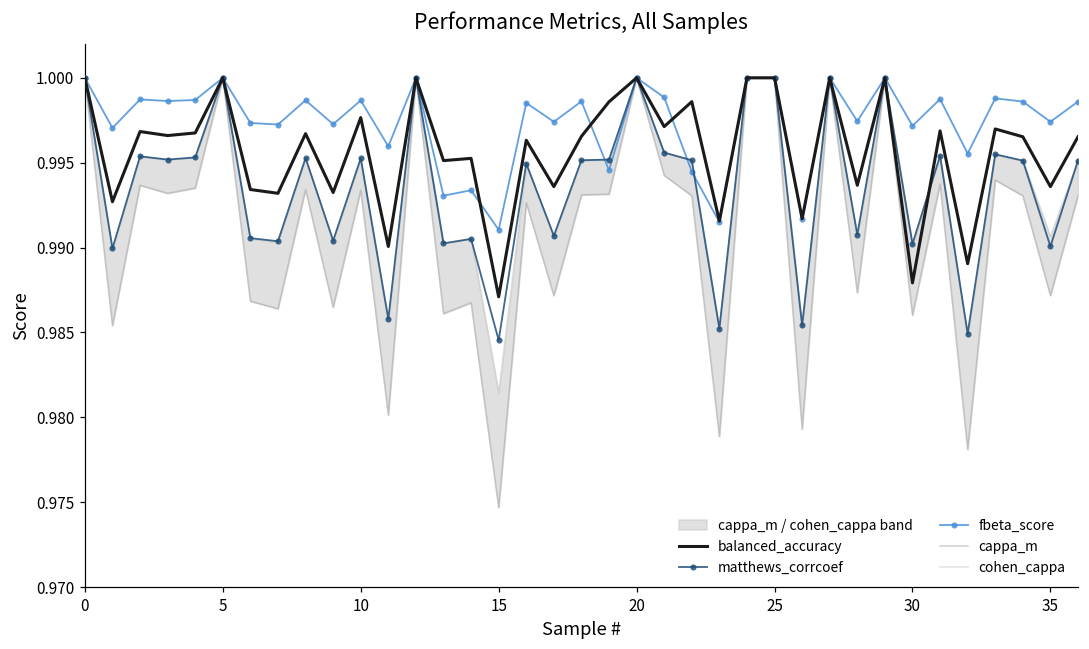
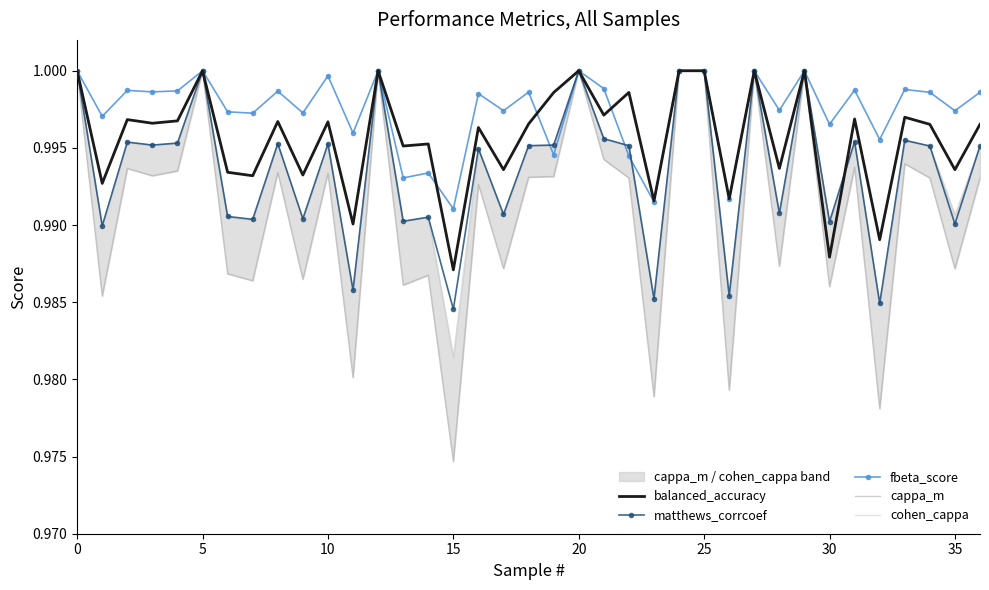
balanced_accuracy, 10: 0.9977 -> 0.9967
fbeta_score, 10: 0.9987 -> 0.9997
fbeta_score, 30: 0.9972 -> 0.9965
